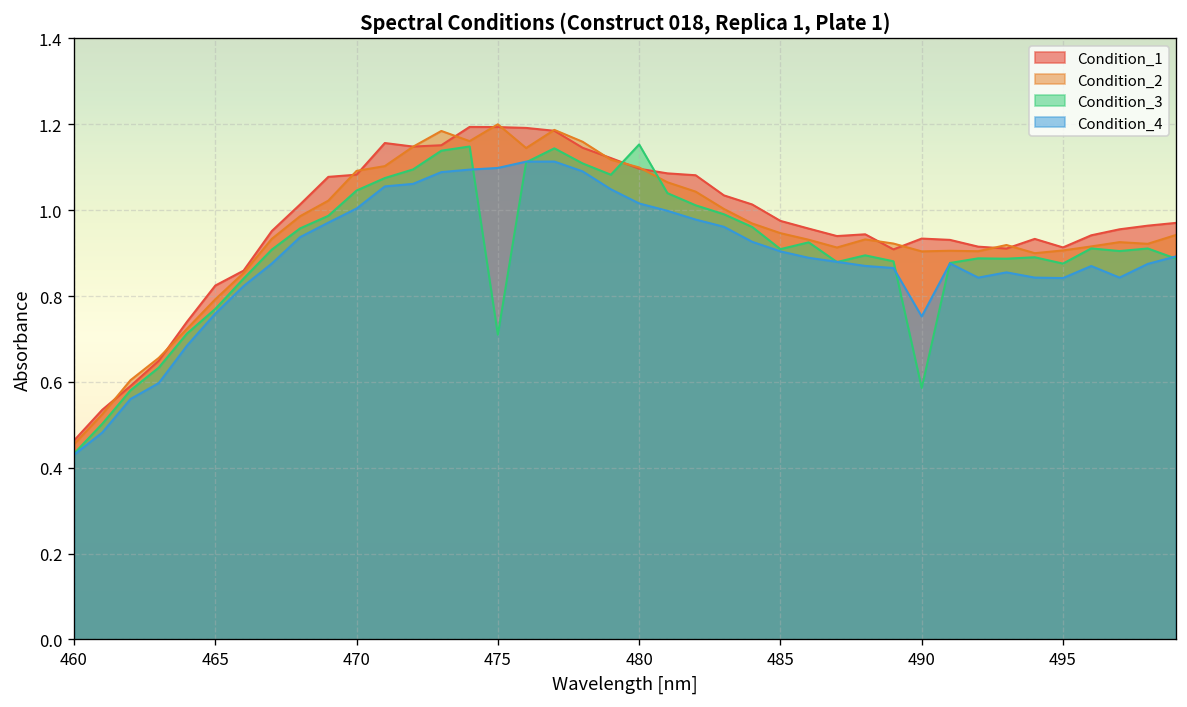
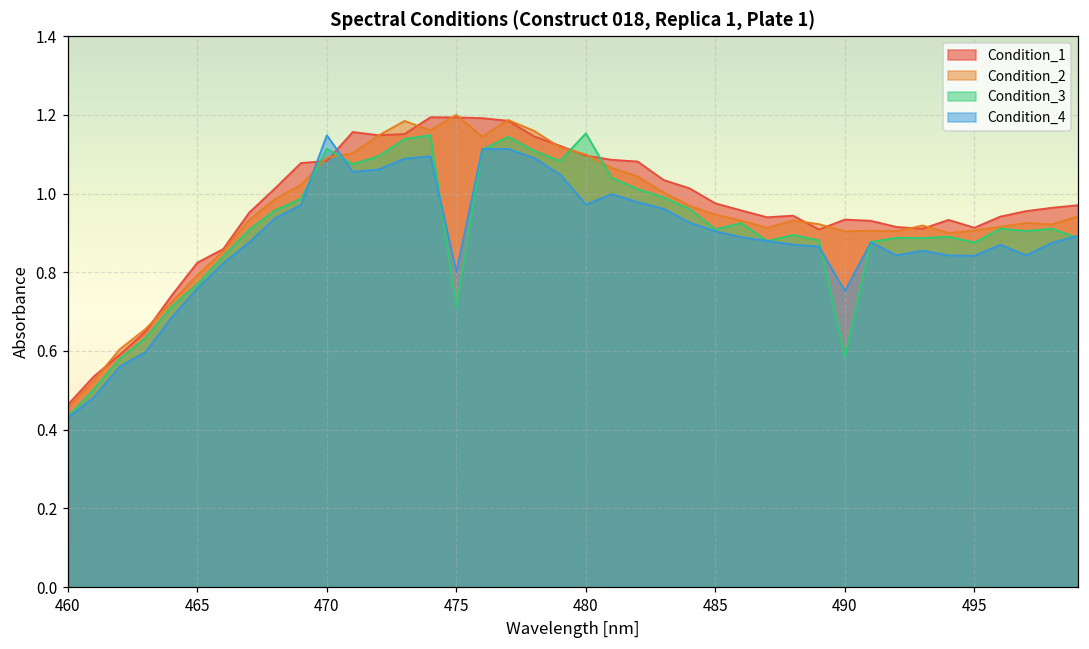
Condition_3, 470: 1.05 -> 1.11
Condition_4, 470: 1.00 -> 1.15
Condition_4, 475: 1.10 -> 0.80
Condition_4, 480: 1.02 -> 0.97
